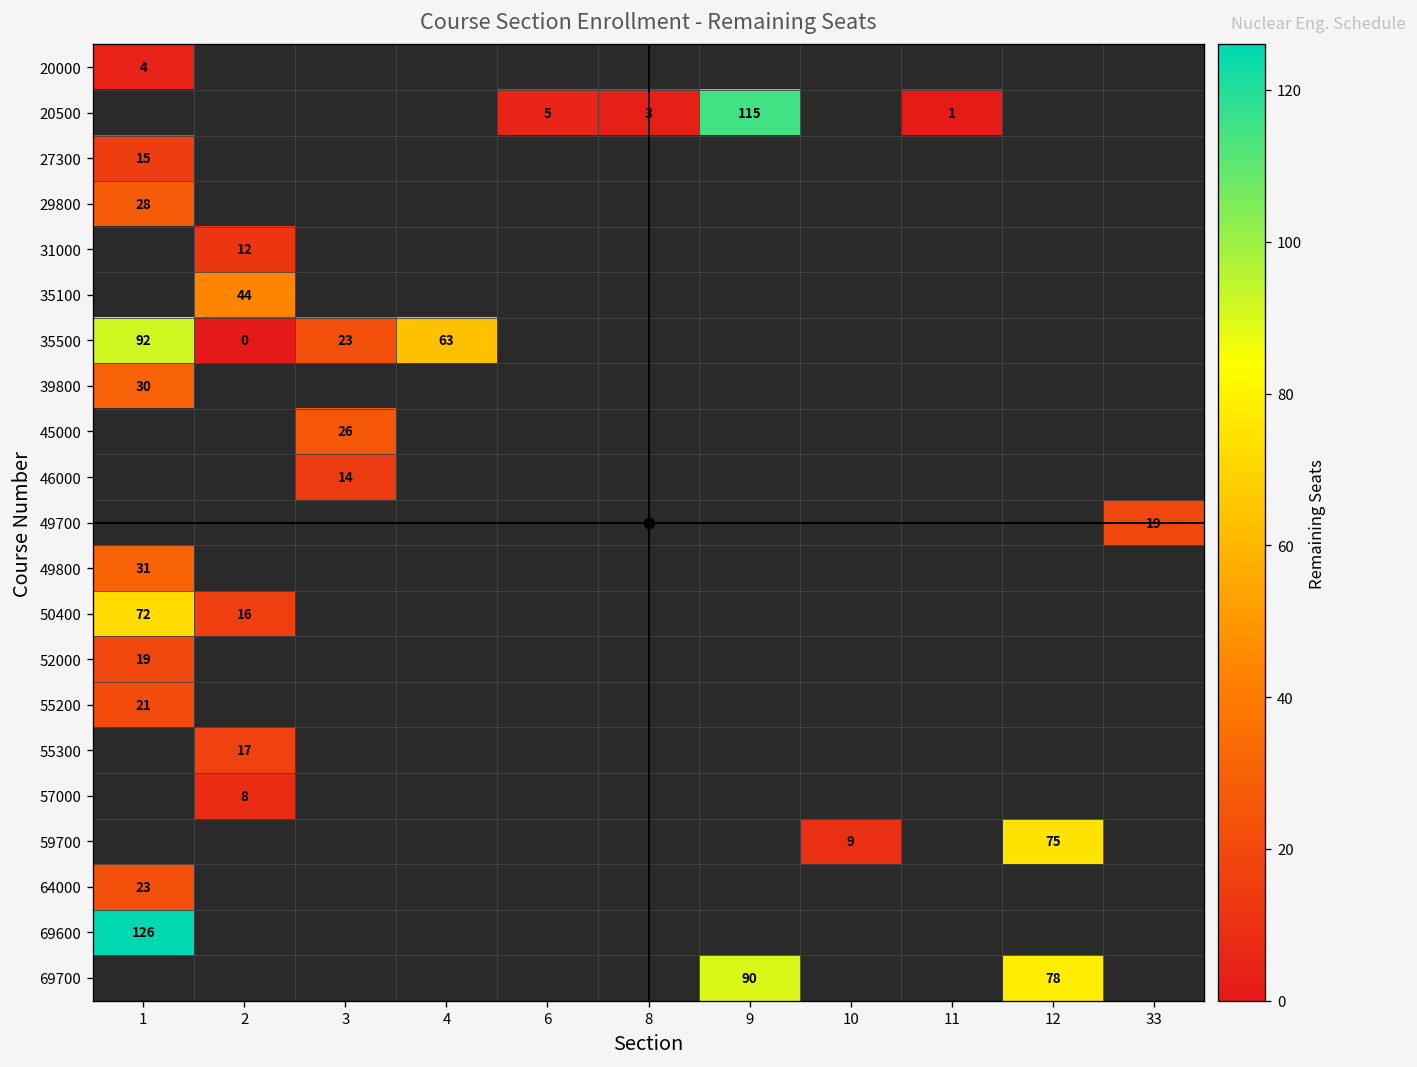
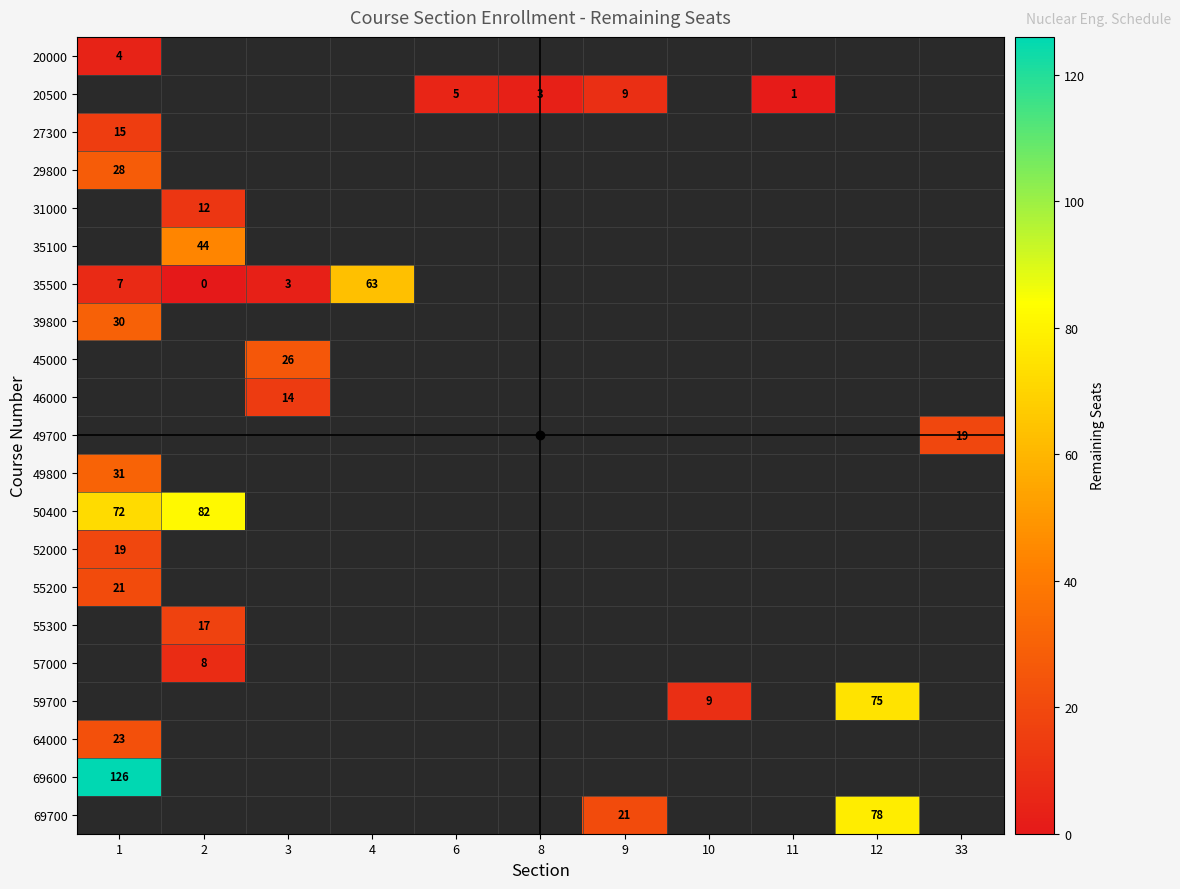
20500, 9: 115 -> 9
35500, 1: 92 -> 7
35500, 3: 23 -> 3
50400, 2: 16 -> 82
69700, 9: 90 -> 21
